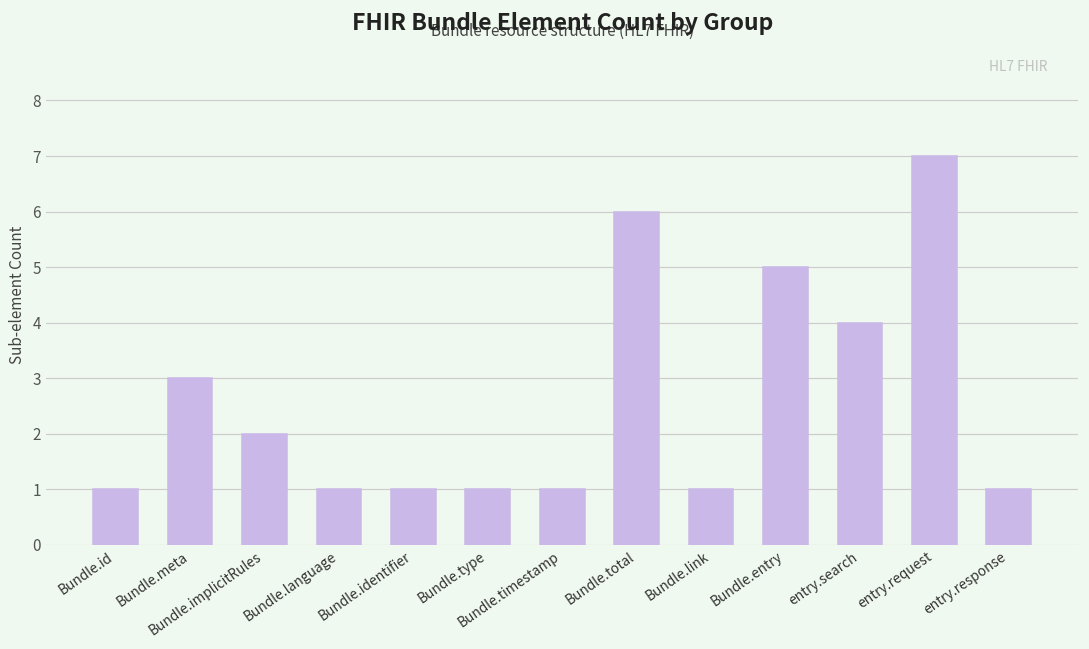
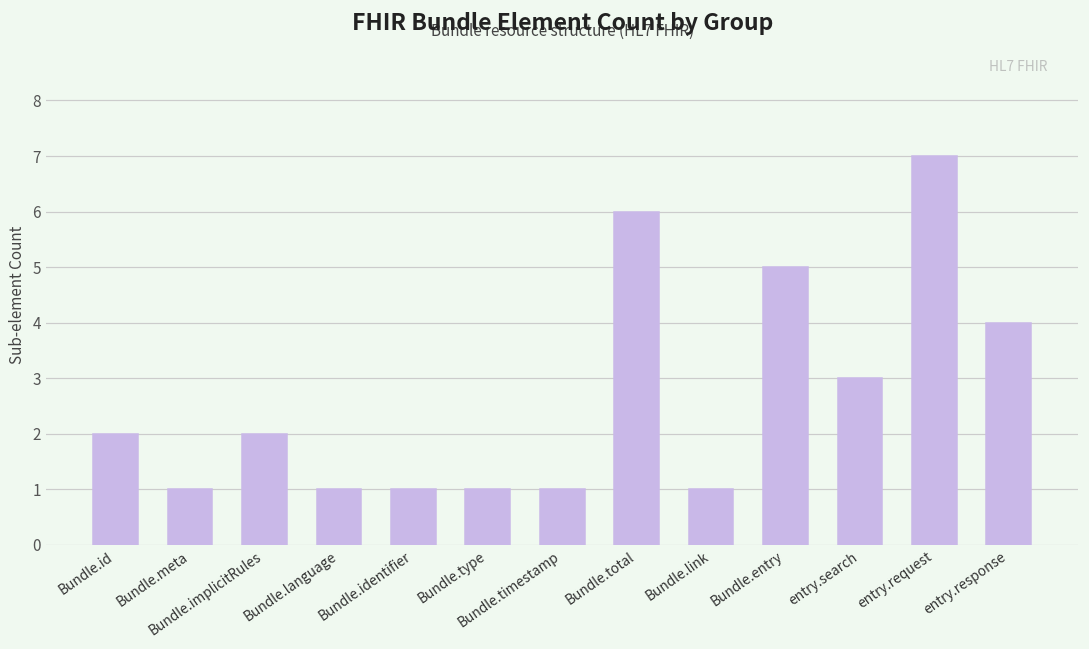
Bundle.id: 1 -> 2
Bundle.meta: 3 -> 1
entry.search: 4 -> 3
entry.response: 1 -> 4
